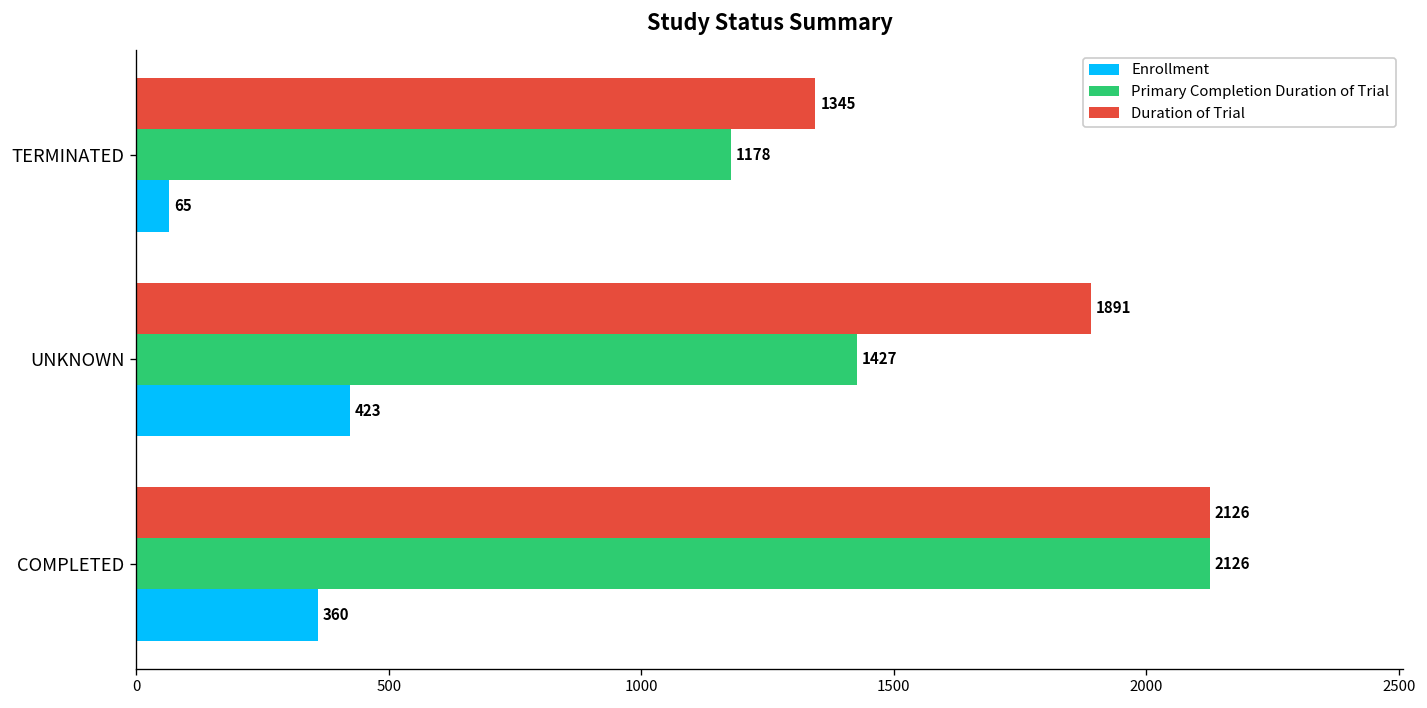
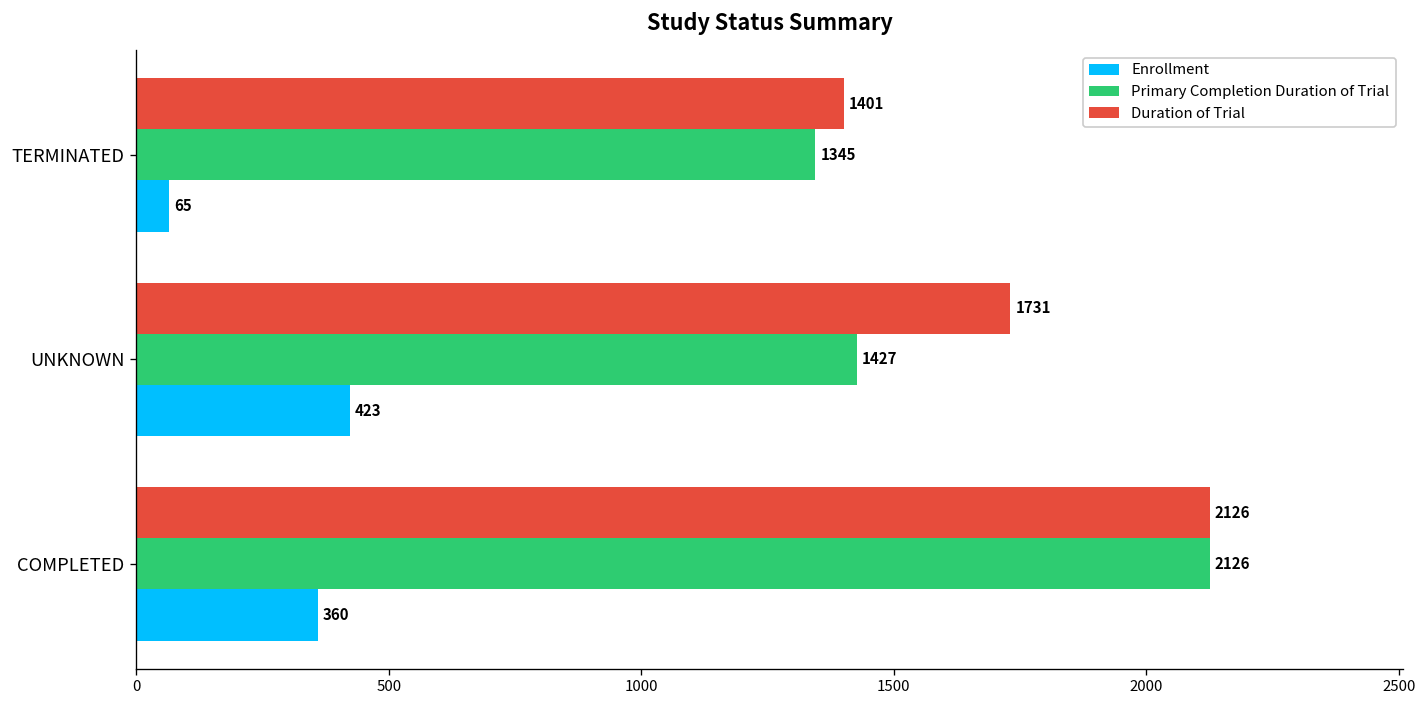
Duration of Trial, TERMINATED: 1345 -> 1401
Primary Completion Duration of Trial, TERMINATED: 1178 -> 1345
Duration of Trial, UNKNOWN: 1891 -> 1731
